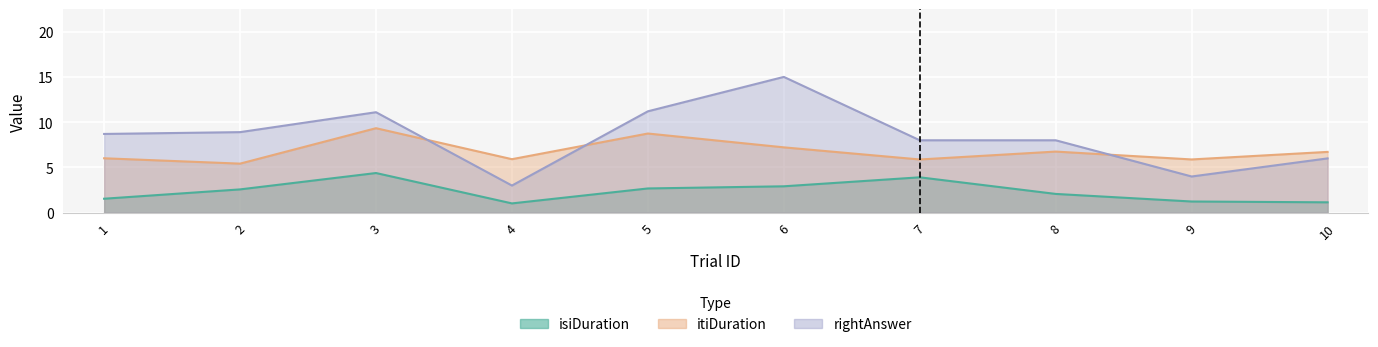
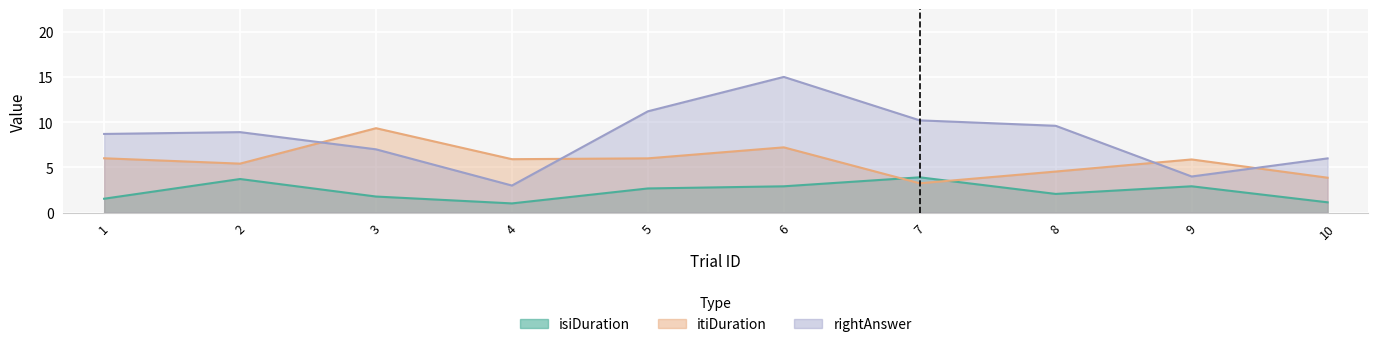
isiDuration, 2: 3 -> 4
isiDuration, 3: 4 -> 2
rightAnswer, 3: 11 -> 7
itiDuration, 5: 9 -> 6
itiDuration, 7: 6 -> 3
rightAnswer, 7: 8 -> 10
itiDuration, 8: 7 -> 5
rightAnswer, 8: 8 -> 10
isiDuration, 9: 1 -> 3
itiDuration, 10: 7 -> 4
